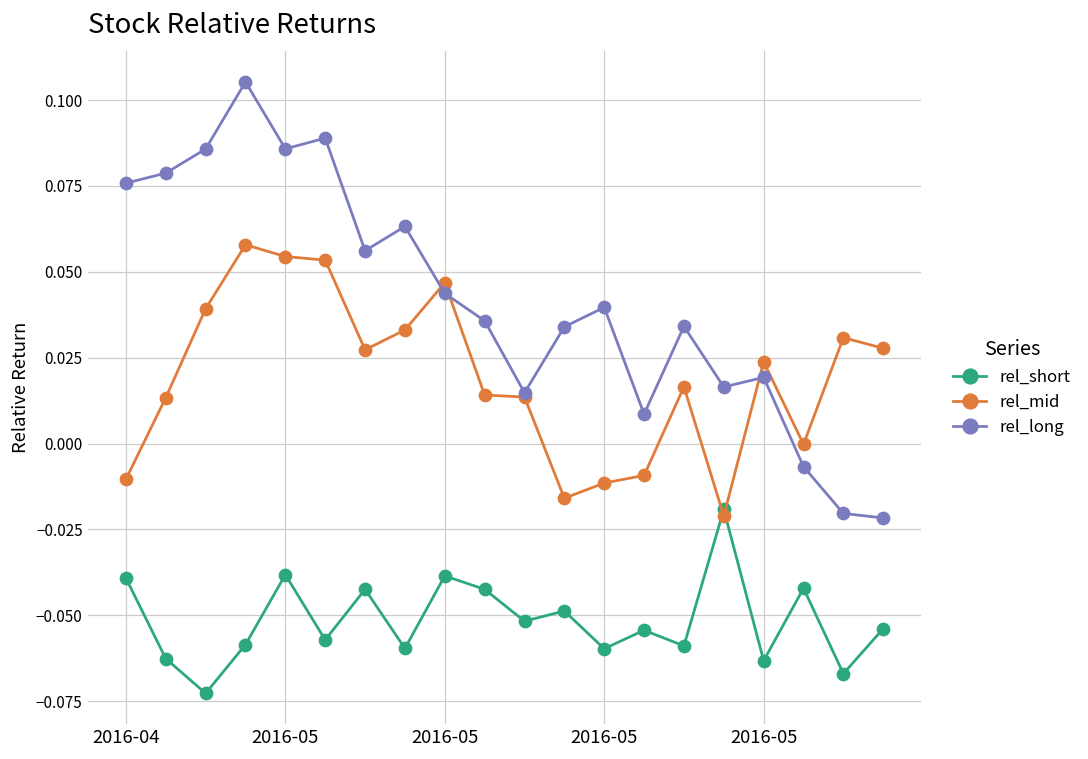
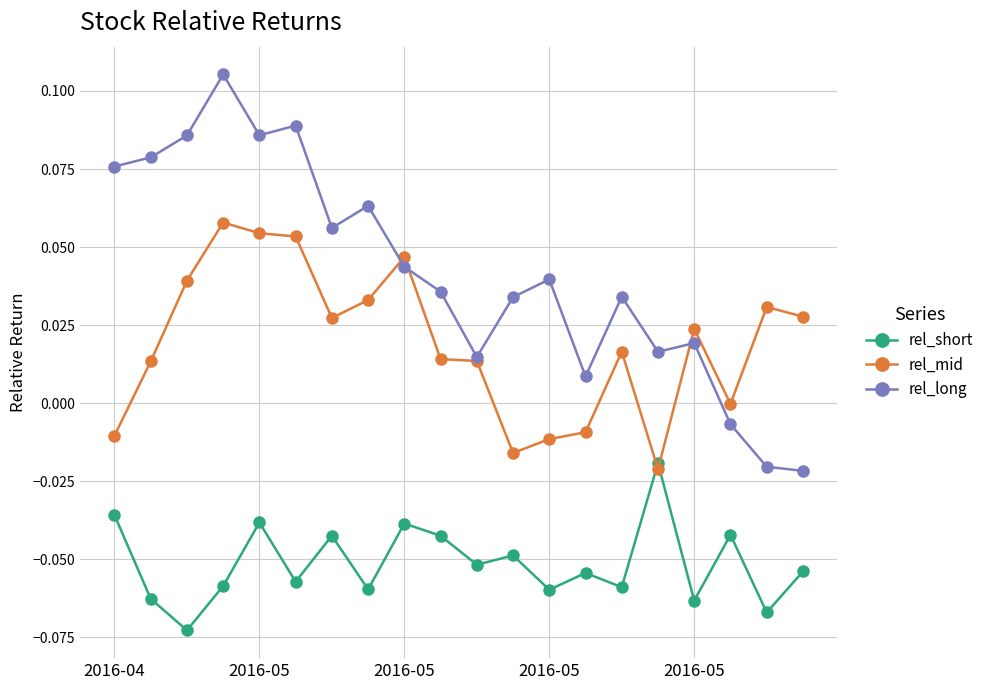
rel_short, 2016-04: -0.039 -> -0.036
